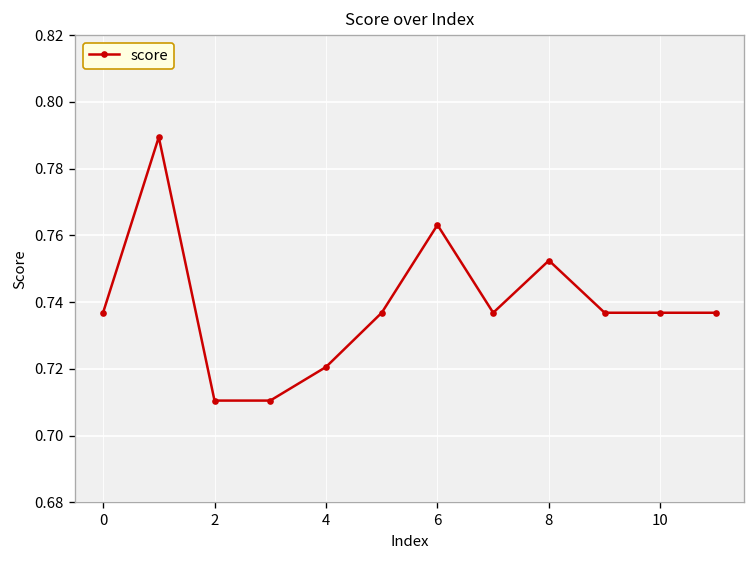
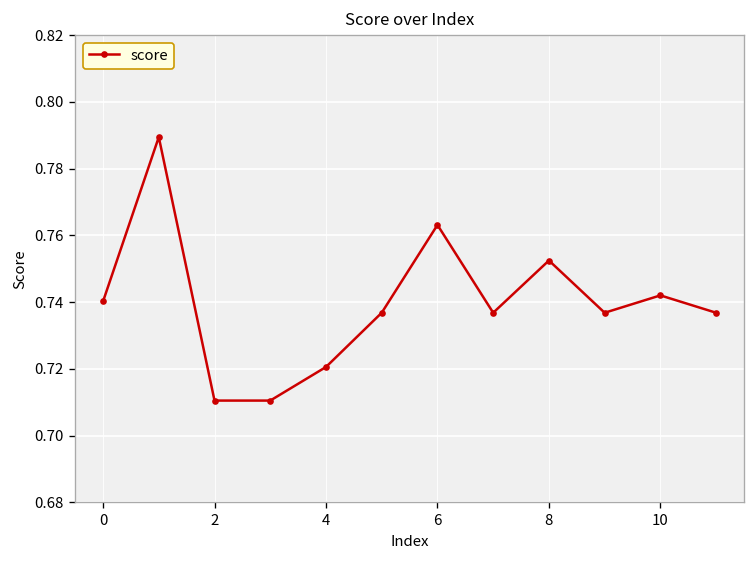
0: 0.737 -> 0.740
10: 0.737 -> 0.742
